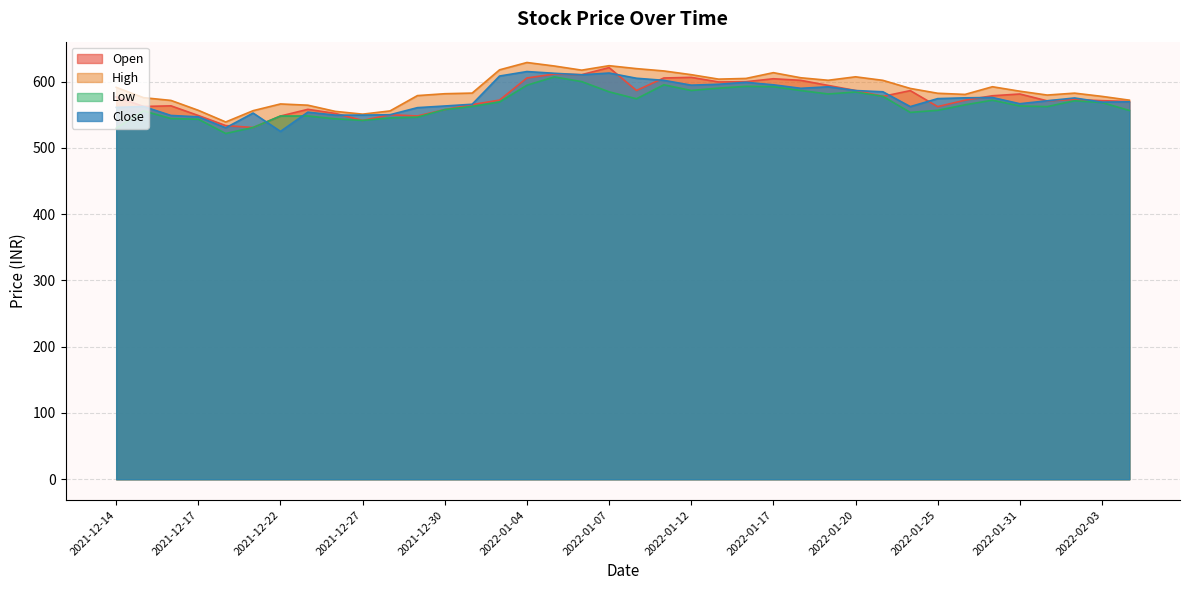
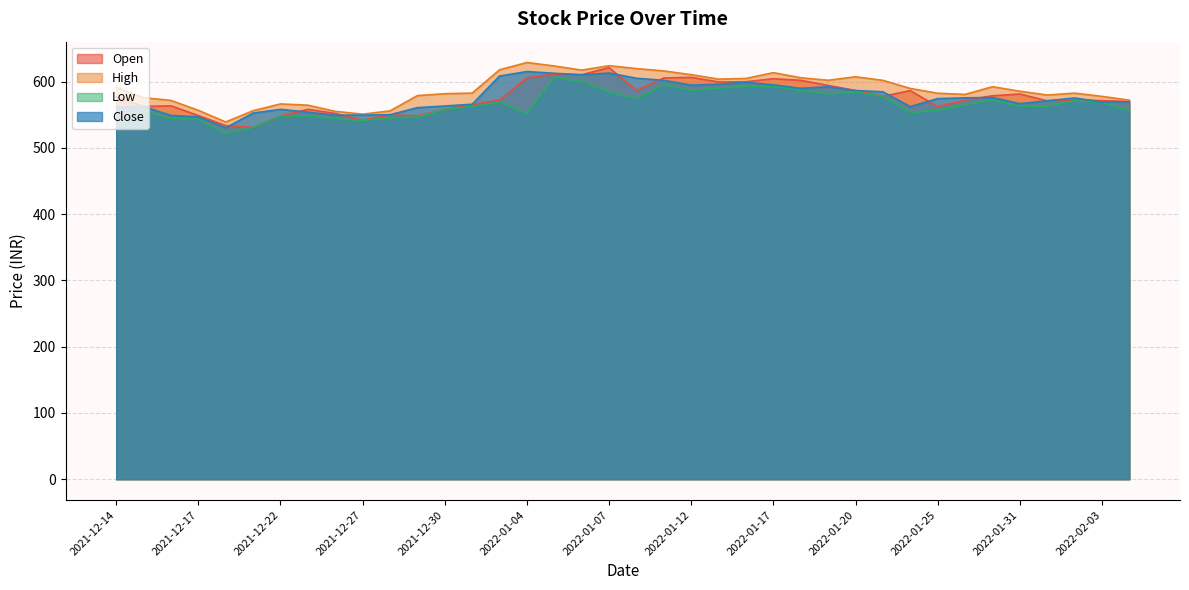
Close, 2021-12-22: 520 -> 560
Low, 2022-01-04: 590 -> 550
